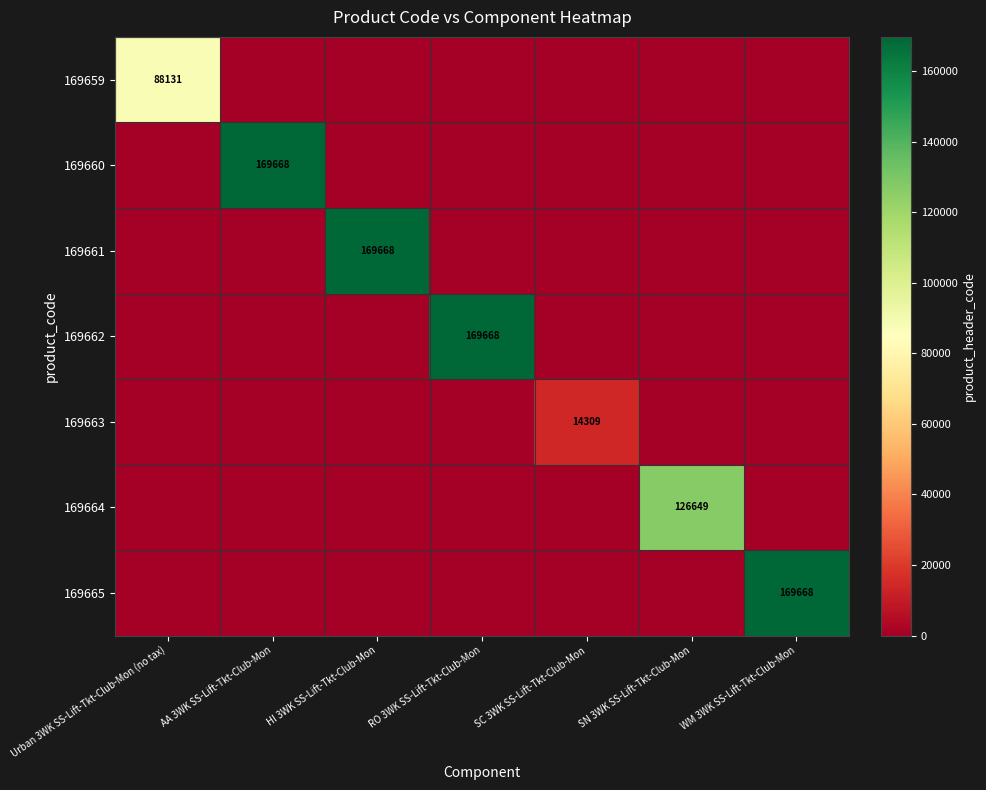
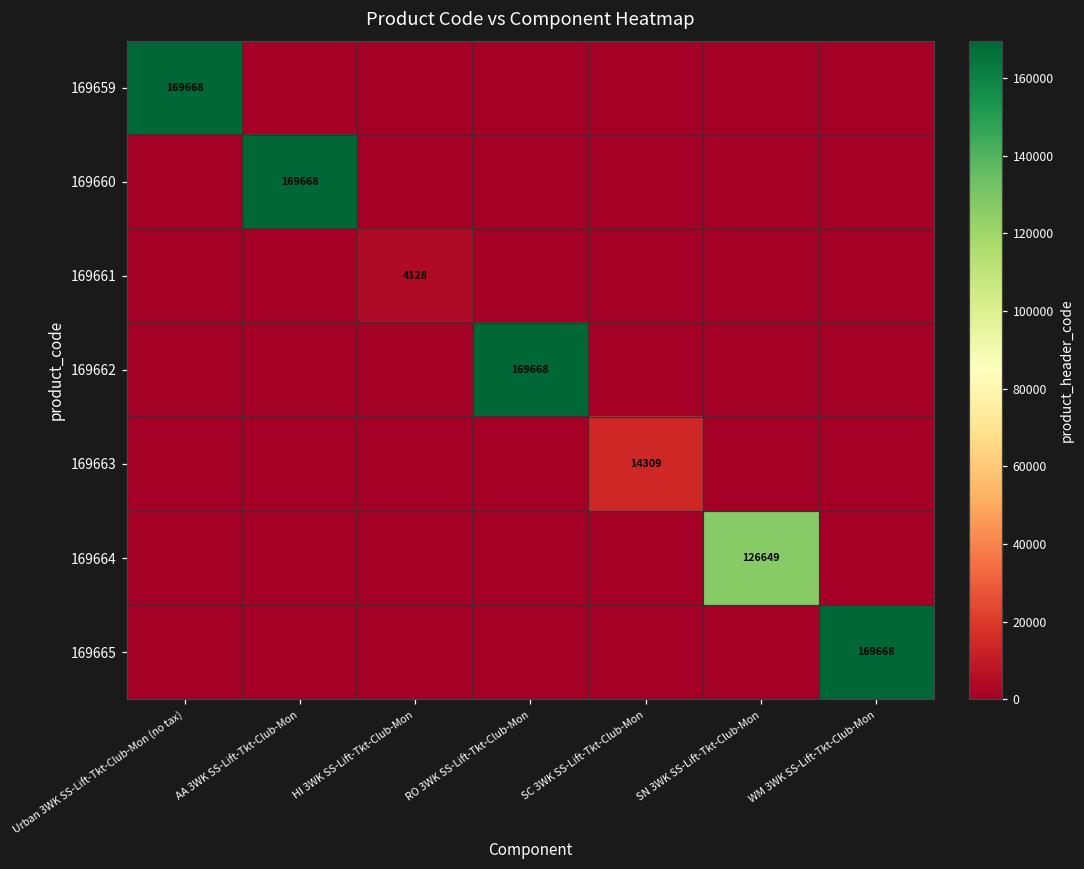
169659, Urban 3WK SS-Lift-Tkt-Club-Mon (no tax): 88131 -> 169668
169661, HI 3WK SS-Lift-Tkt-Club-Mon: 169668 -> 4128
